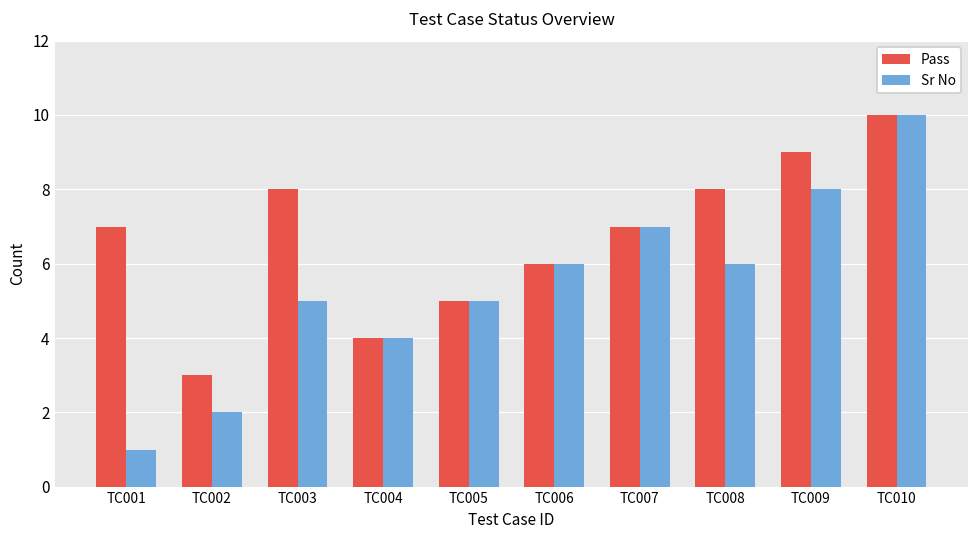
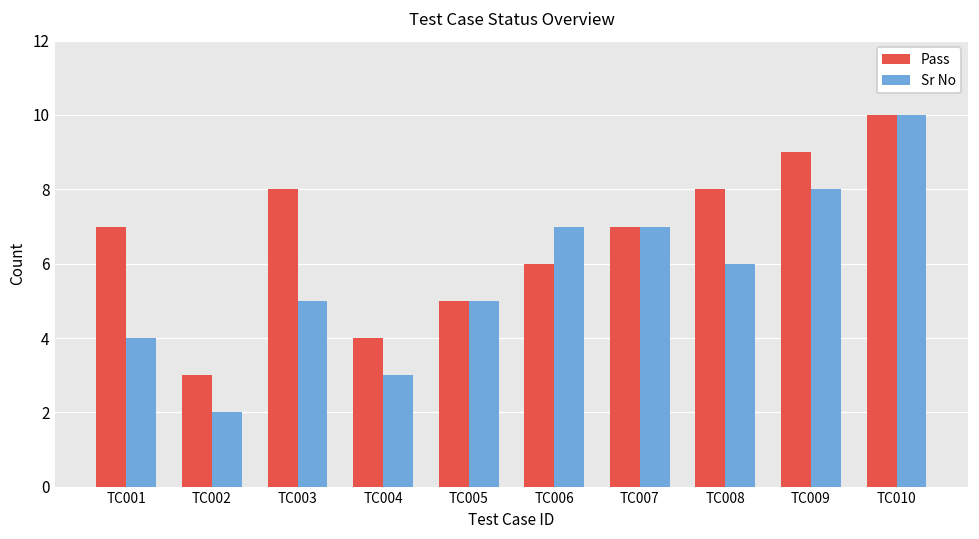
Sr No, TC001: 1 -> 4
Sr No, TC004: 4 -> 3
Sr No, TC006: 6 -> 7
